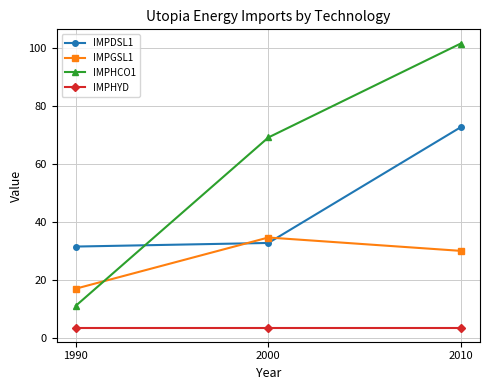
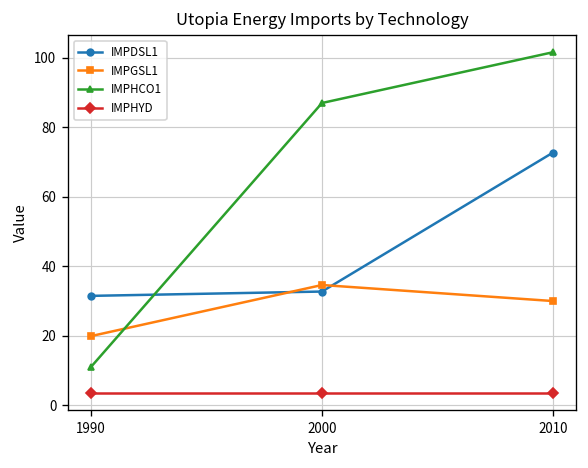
IMPGSL1, 1990: 17 -> 20
IMPHCO1, 2000: 69 -> 87
